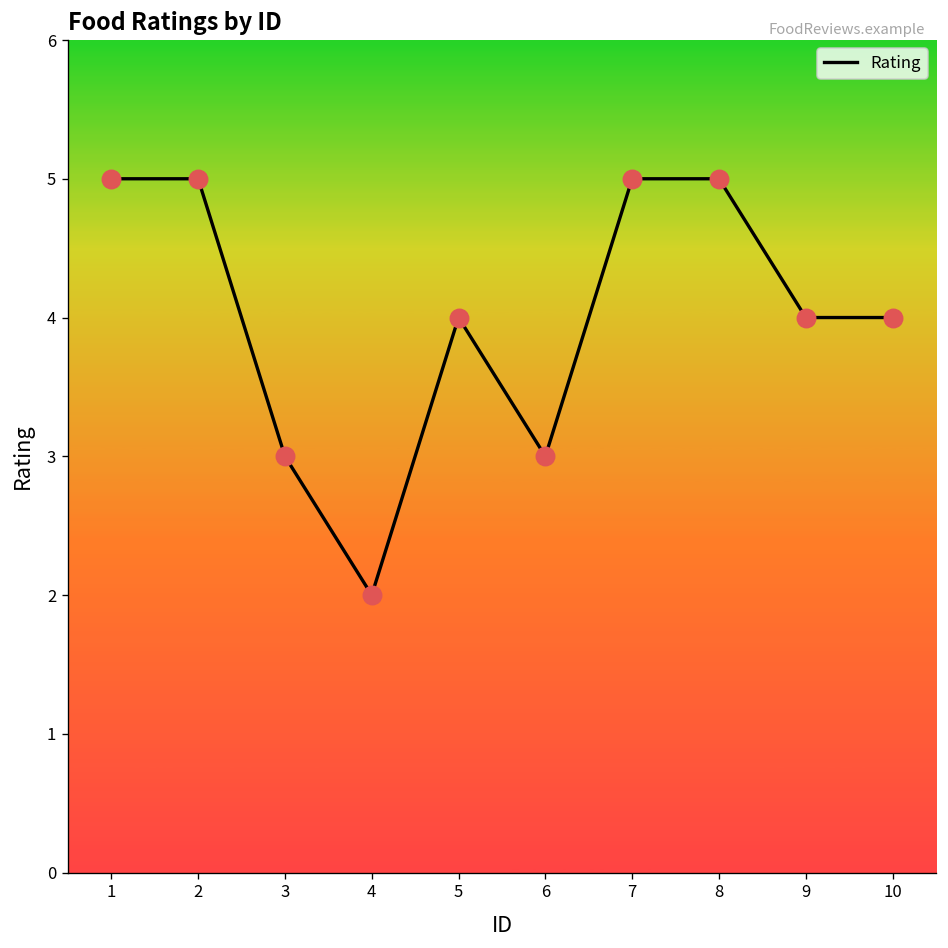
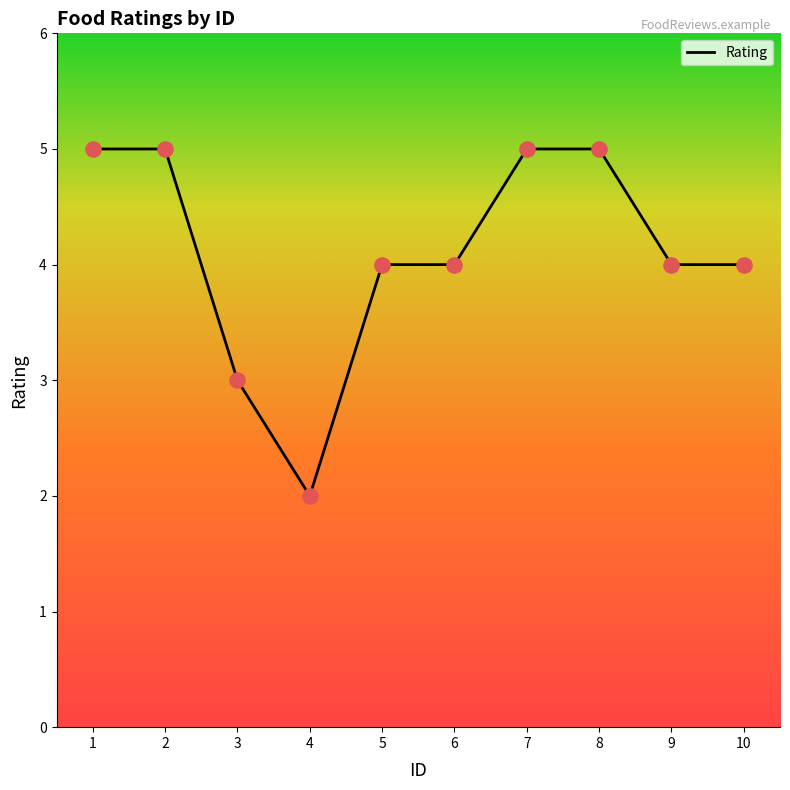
6: 3 -> 4
